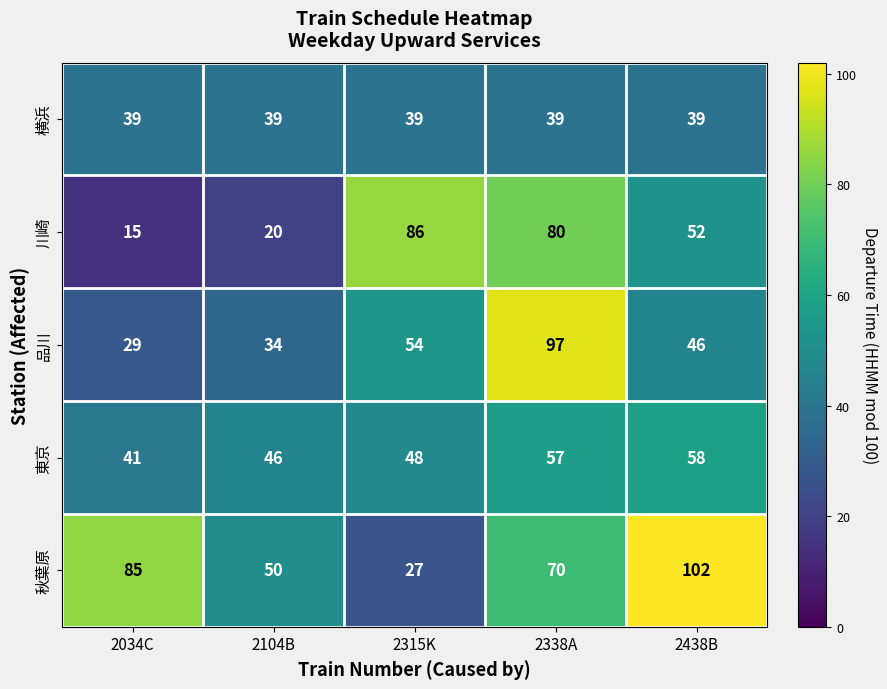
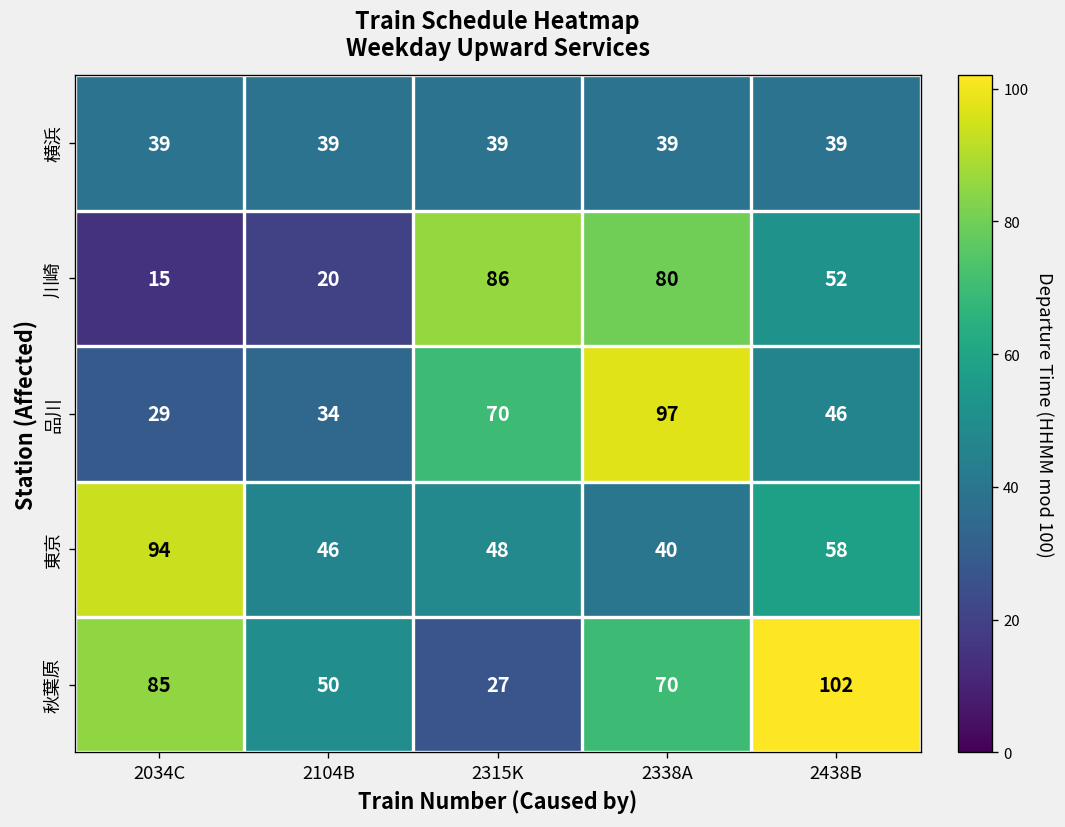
品川, 2315K: 54 -> 70
東京, 2034C: 41 -> 94
東京, 2338A: 57 -> 40
